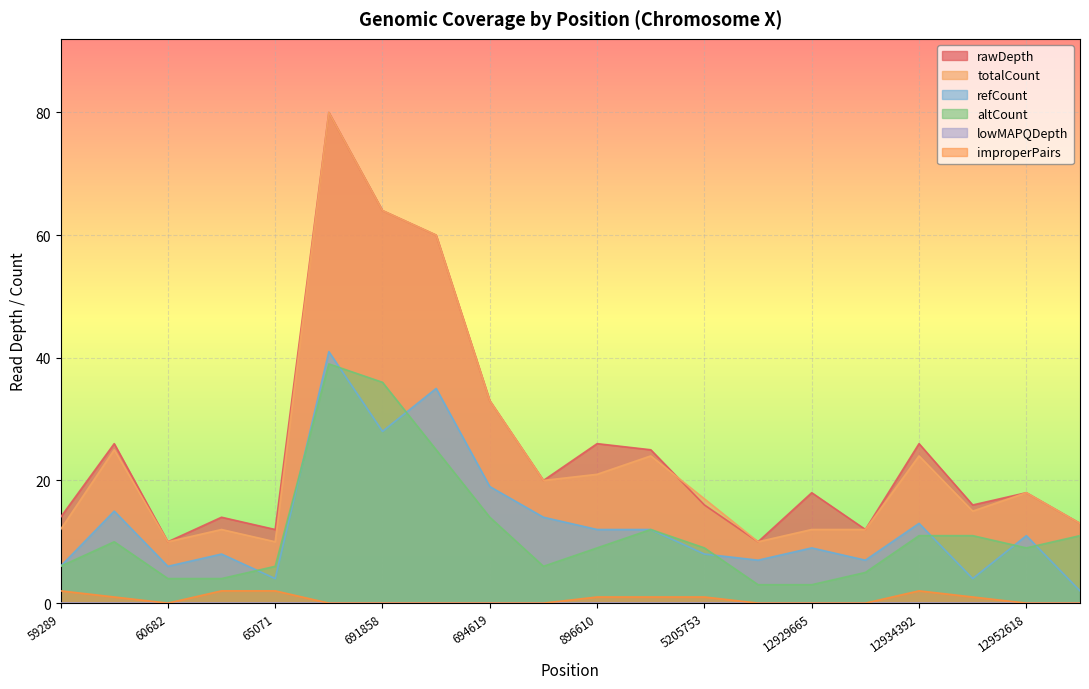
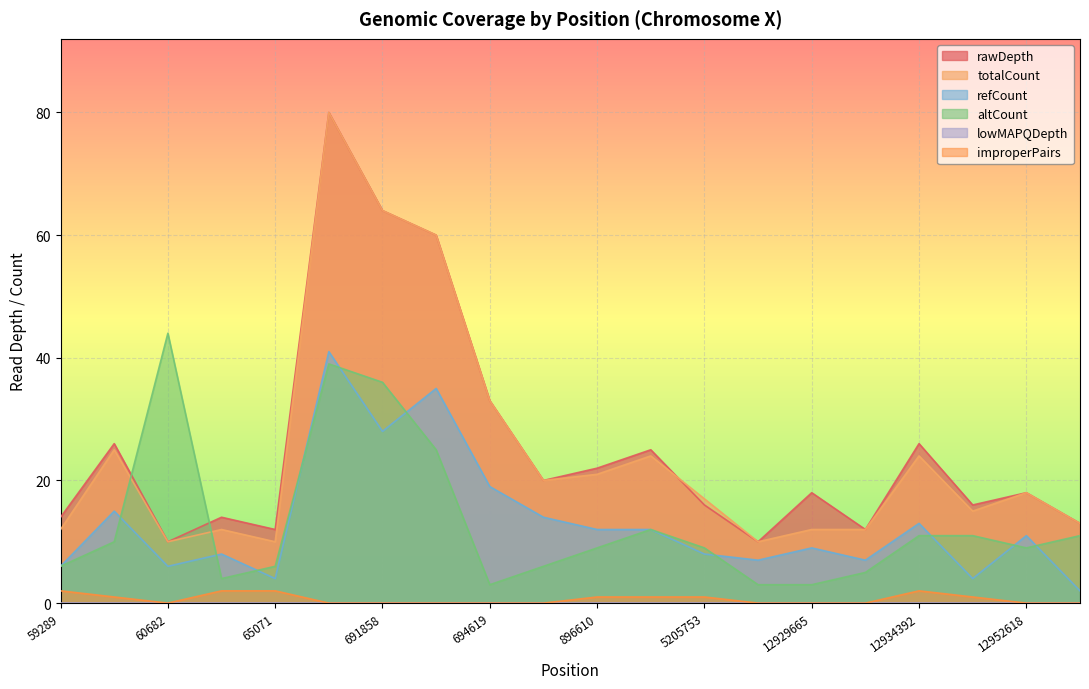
altCount, 60682: 4 -> 44
altCount, 694619: 14 -> 3
rawDepth, 896610: 26 -> 22
